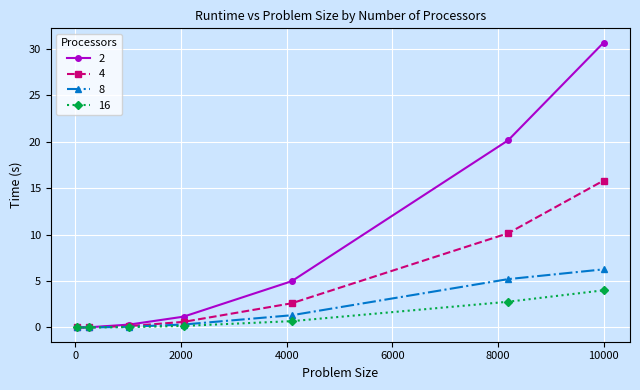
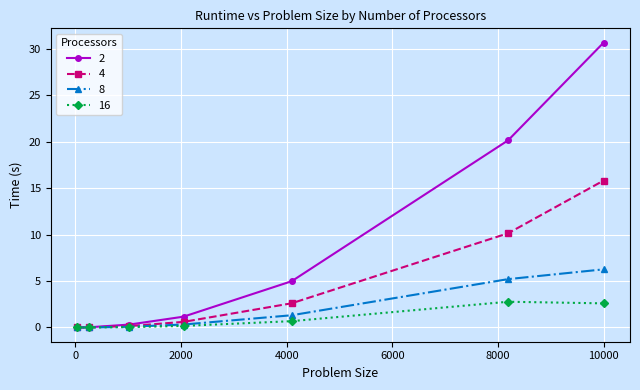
16, 10000: 4 -> 3
